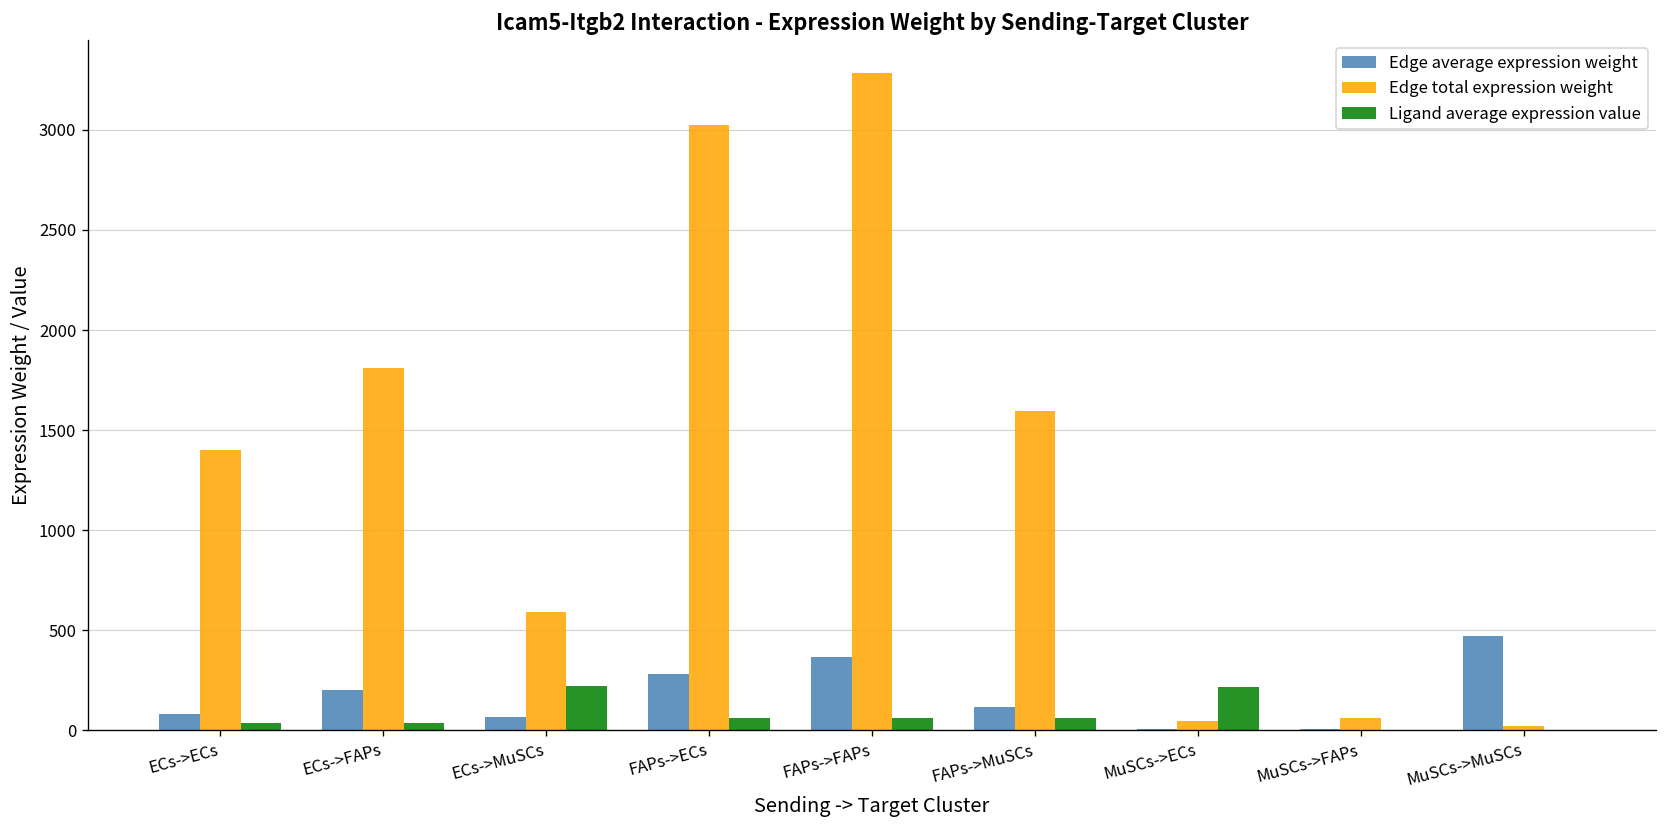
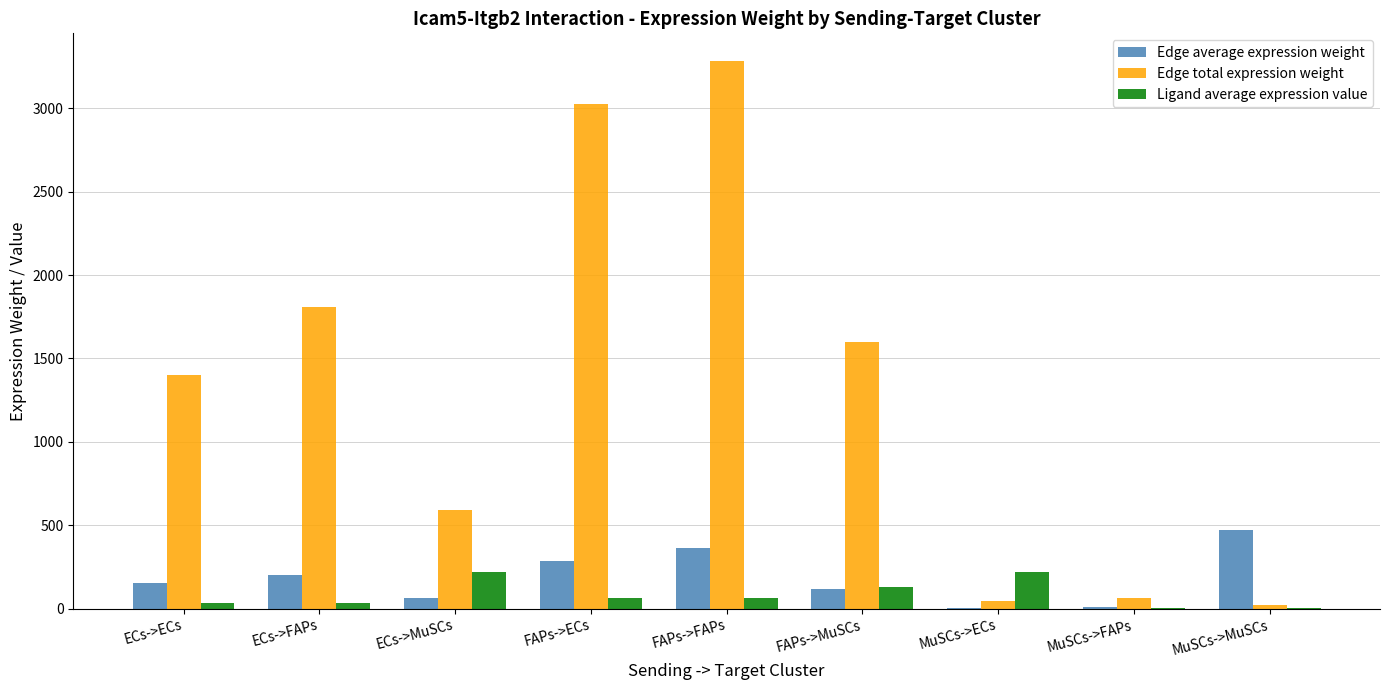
Edge average expression weight, ECs->ECs: 80 -> 160
Ligand average expression value, FAPs->MuSCs: 60 -> 130
